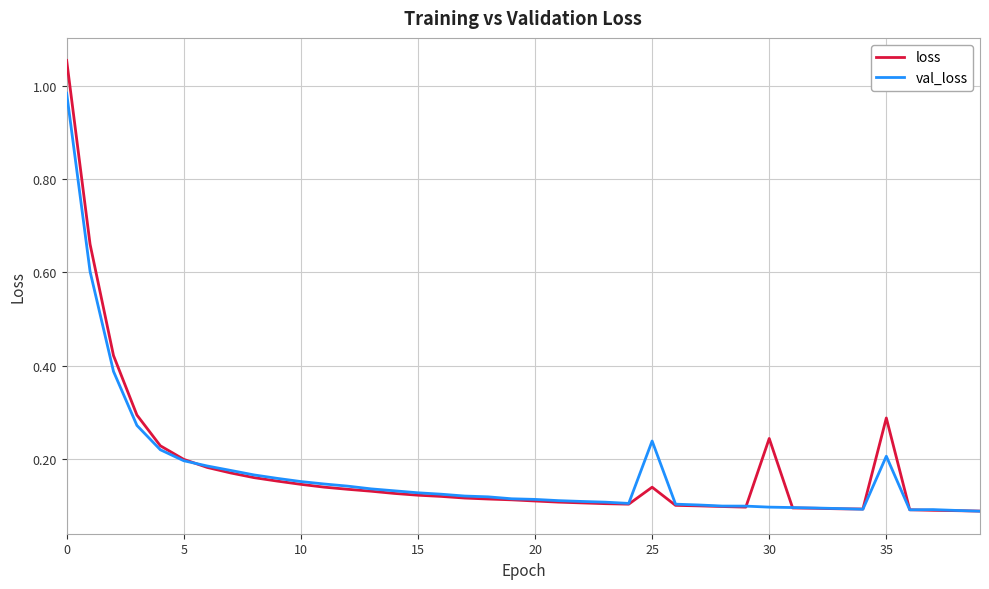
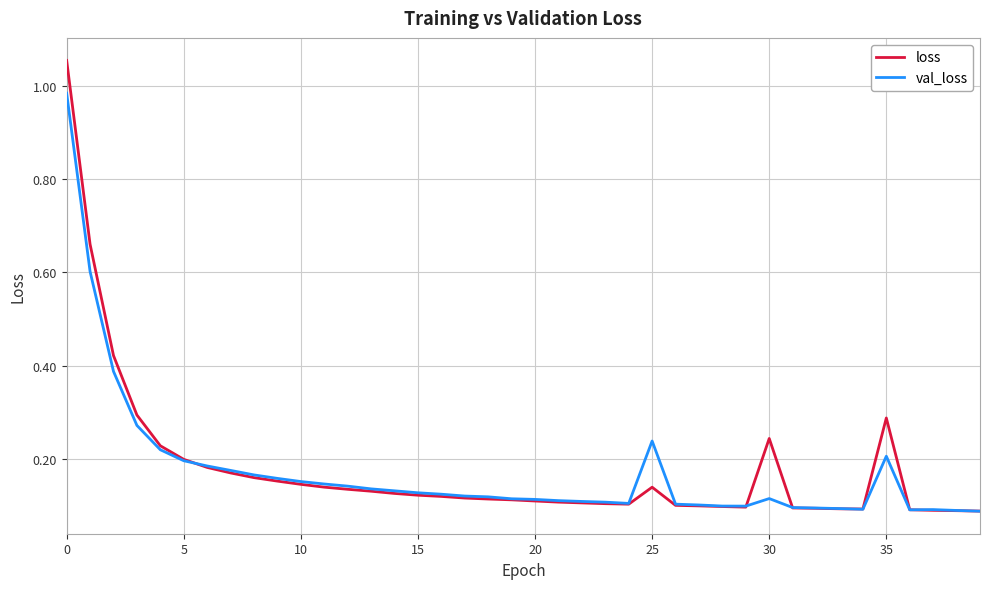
val_loss, 30: 0.10 -> 0.12
